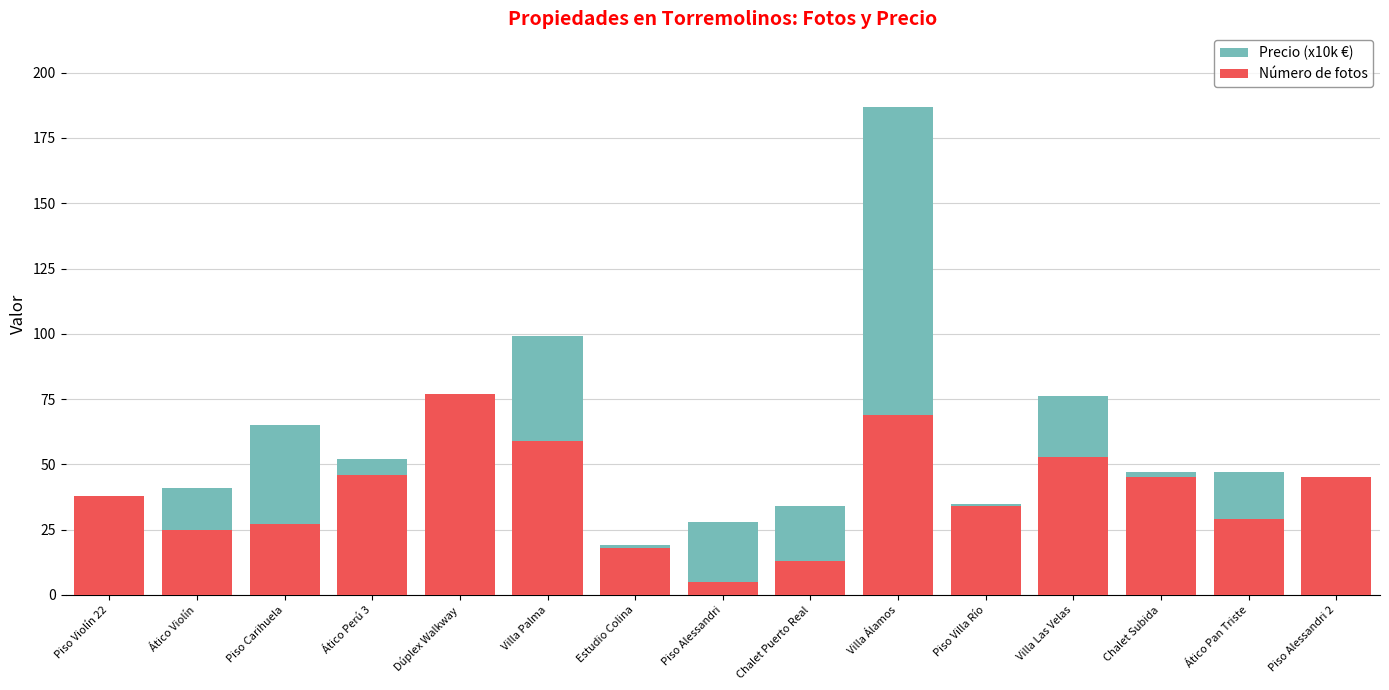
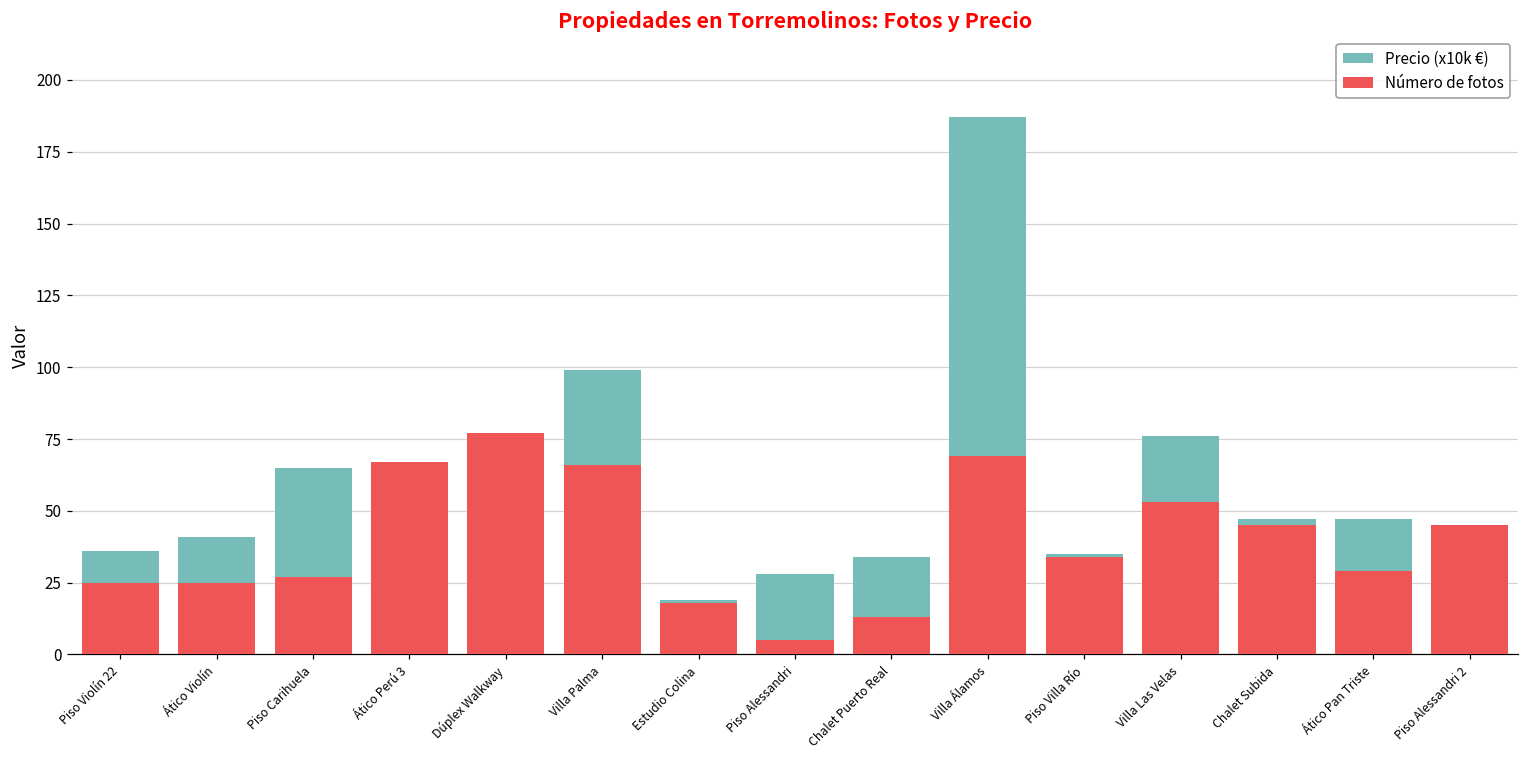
Número de fotos, Piso Violín 22: 38 -> 25
Número de fotos, Ático Perú 3: 46 -> 67
Número de fotos, Villa Palma: 59 -> 66
